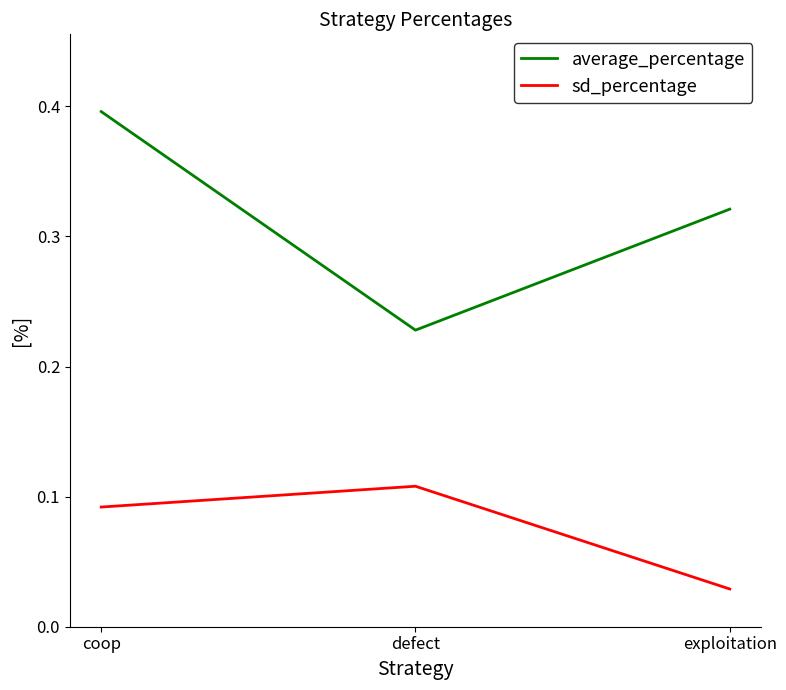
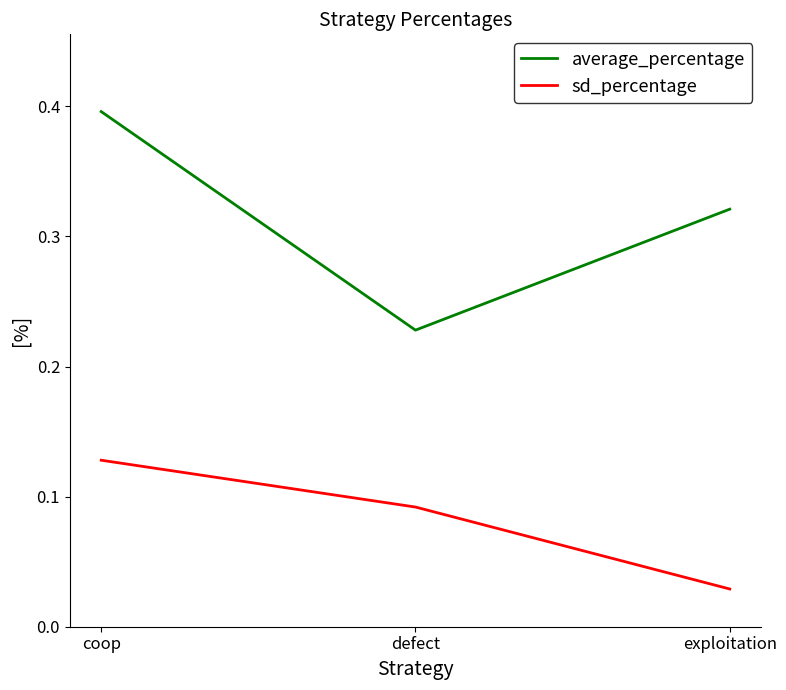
sd_percentage, coop: 0.092 -> 0.128
sd_percentage, defect: 0.108 -> 0.092
